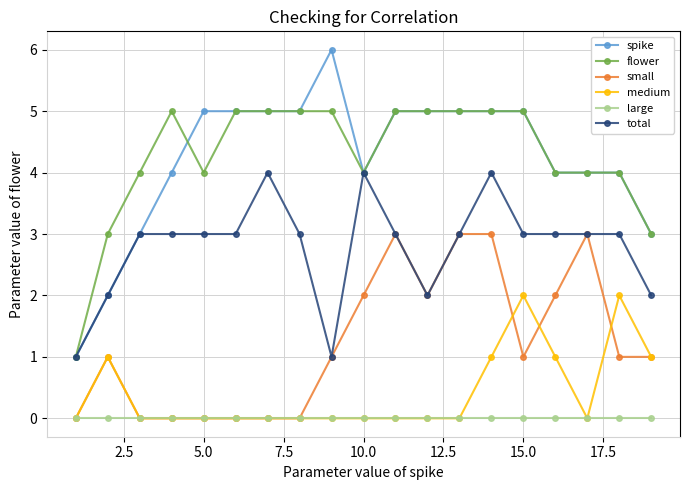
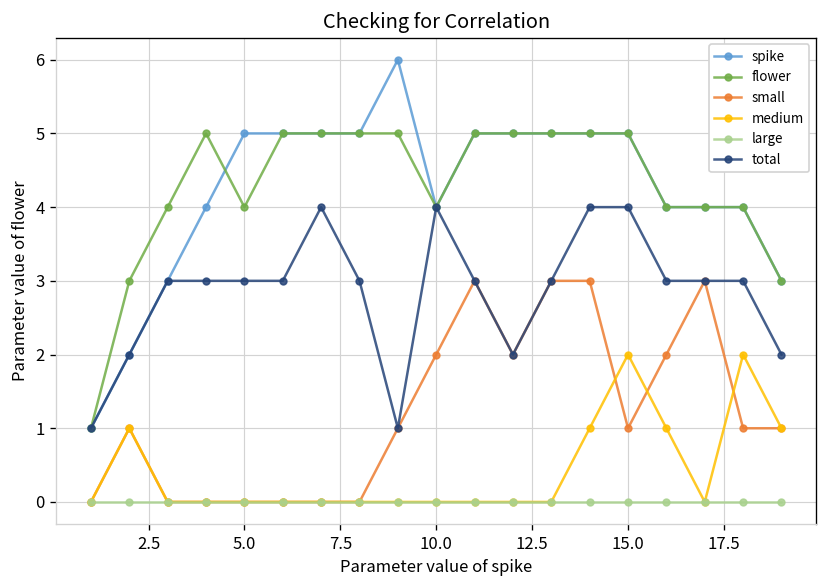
total, 15.0: 3 -> 4
